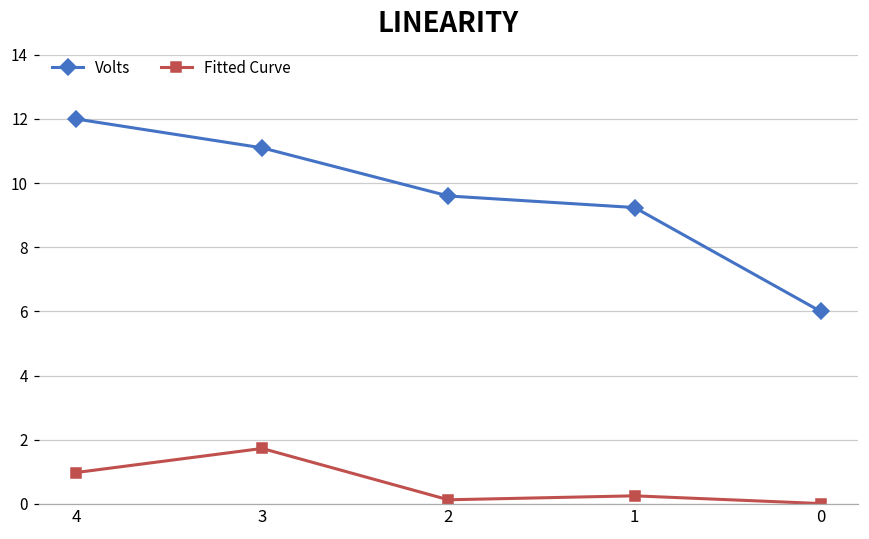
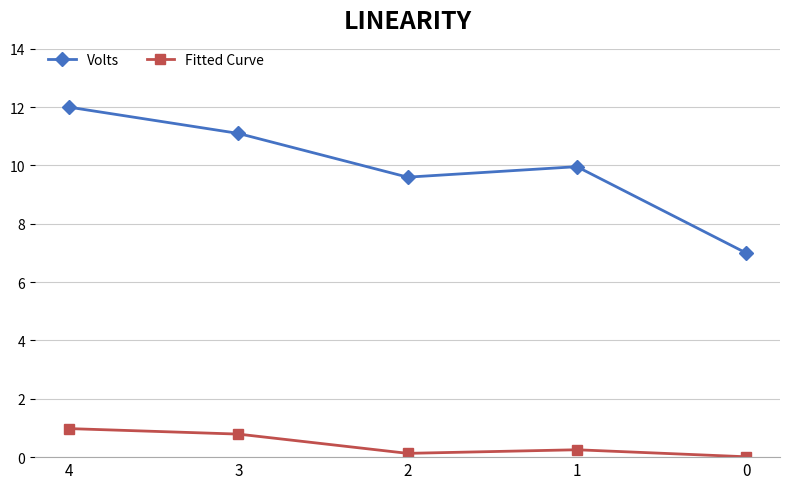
Fitted Curve, 3: 1.7 -> 0.8
Volts, 1: 9.2 -> 10.0
Volts, 0: 6 -> 7
